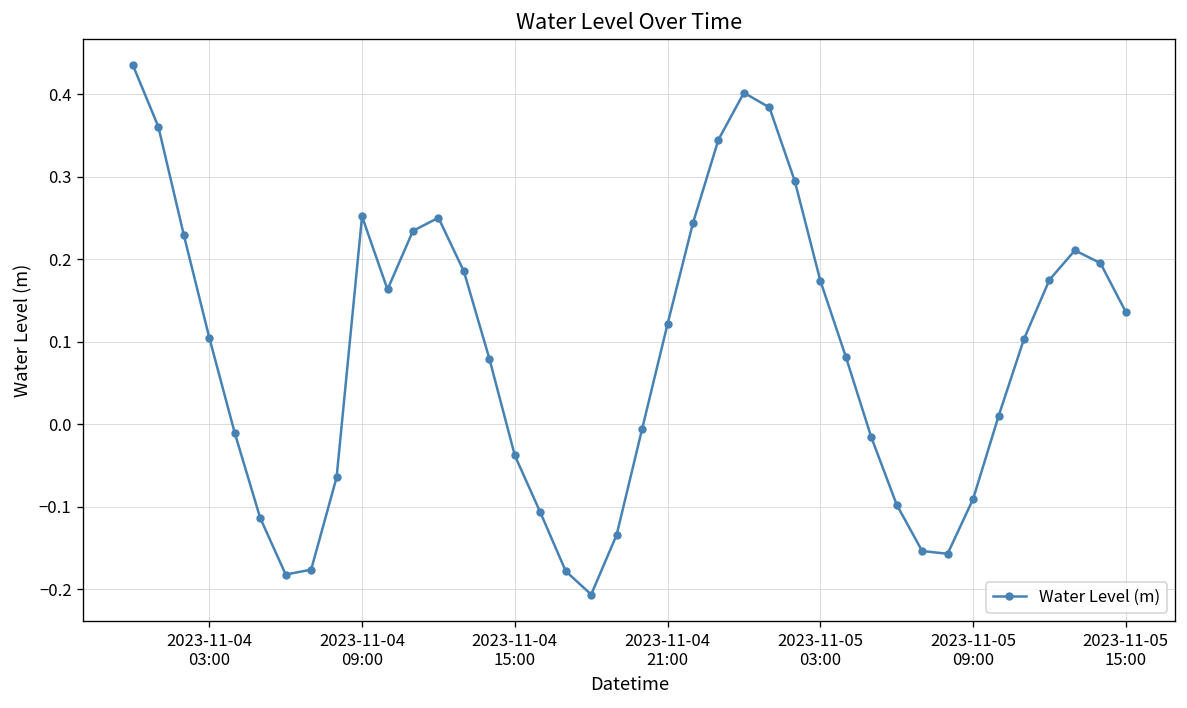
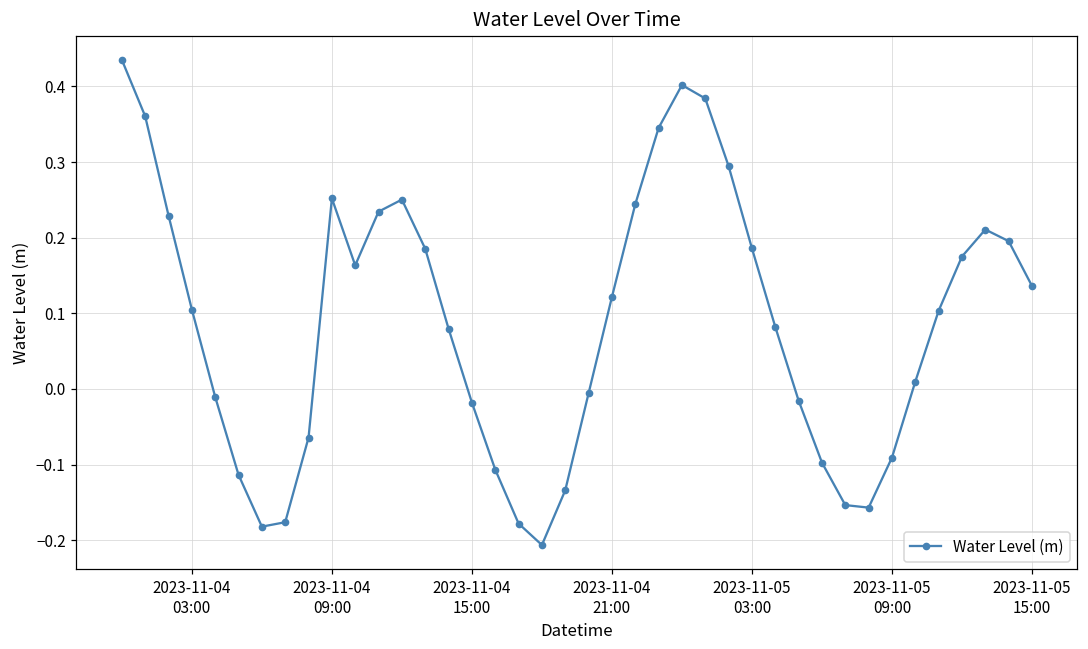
2023-11-04 15:00: -0.04 -> -0.02
2023-11-05 03:00: 0.17 -> 0.19
